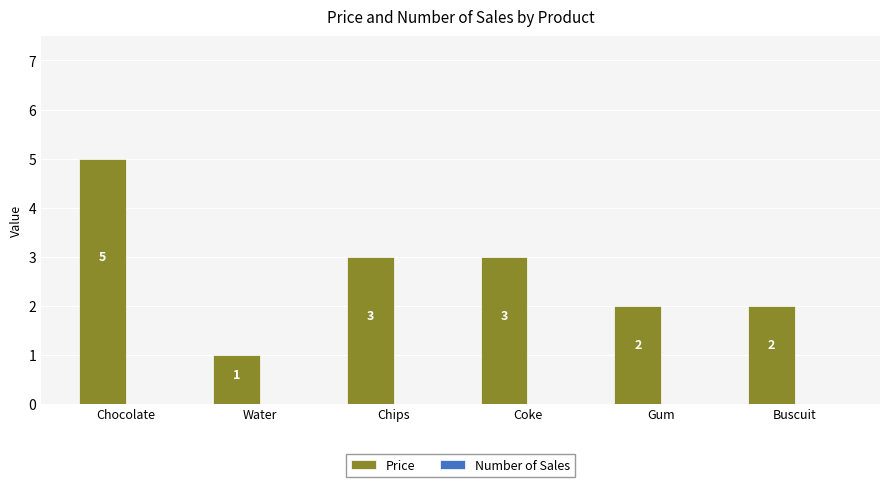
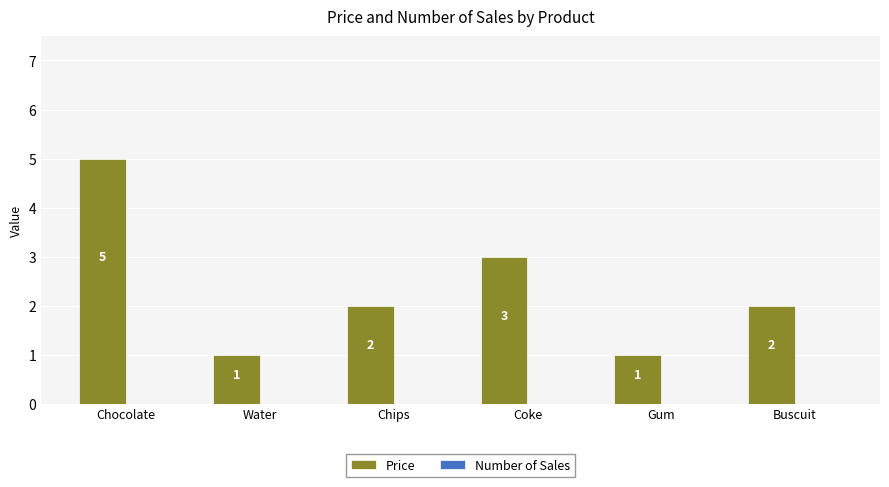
Price, Chips: 3 -> 2
Price, Gum: 2 -> 1
